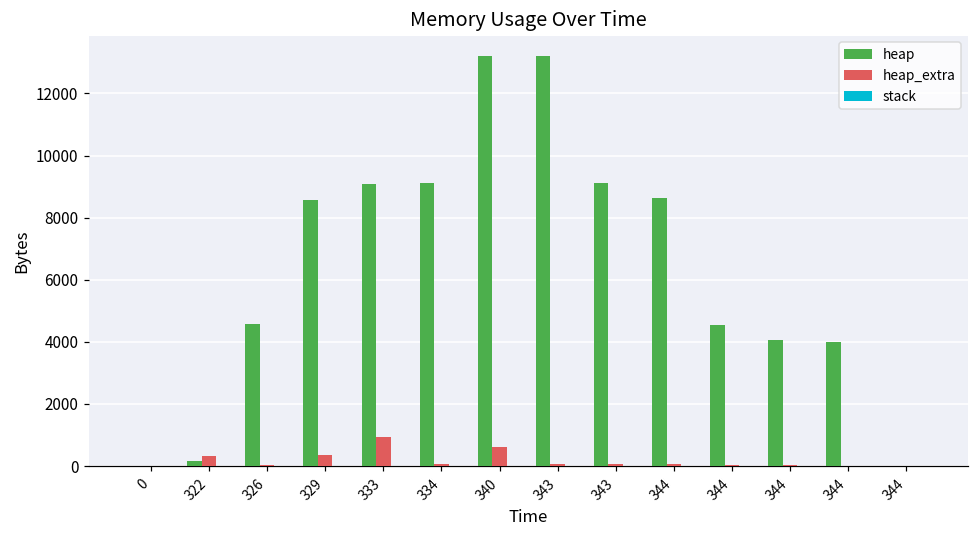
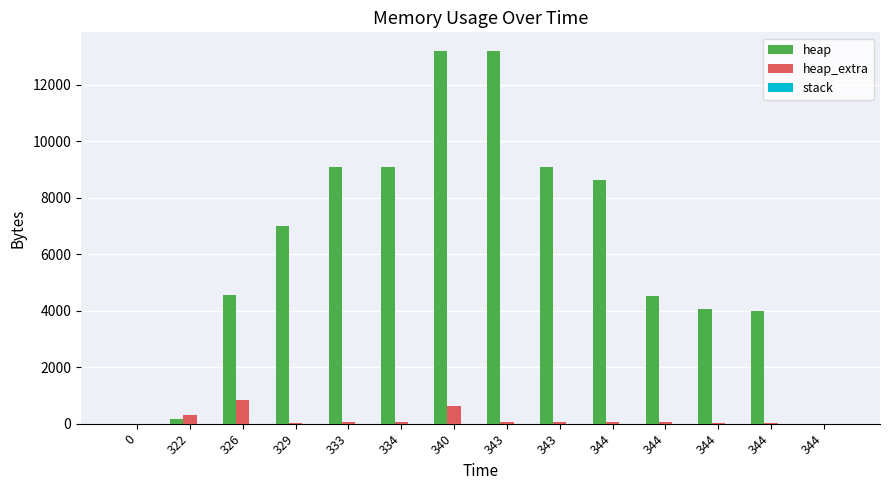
heap_extra, 326: 0 -> 800
heap, 329: 8600 -> 7000
heap_extra, 329: 300 -> 0
heap_extra, 333: 900 -> 100
